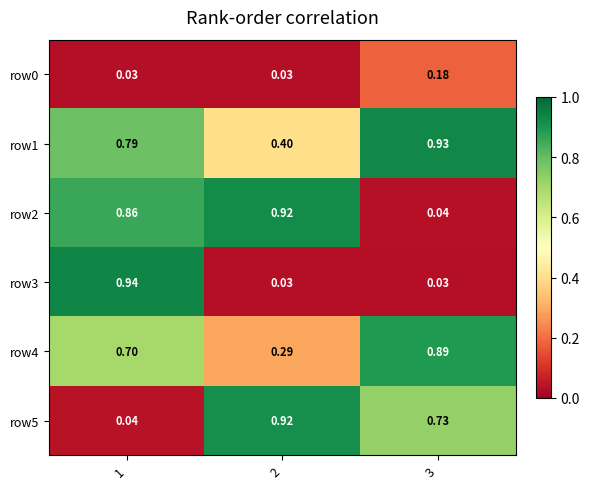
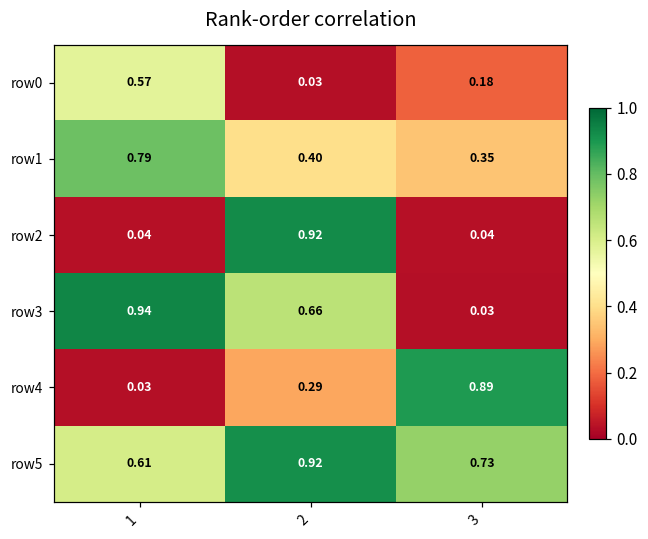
row0, 1: 0.03 -> 0.57
row1, 3: 0.93 -> 0.35
row2, 1: 0.86 -> 0.04
row3, 2: 0.03 -> 0.66
row4, 1: 0.70 -> 0.03
row5, 1: 0.04 -> 0.61
